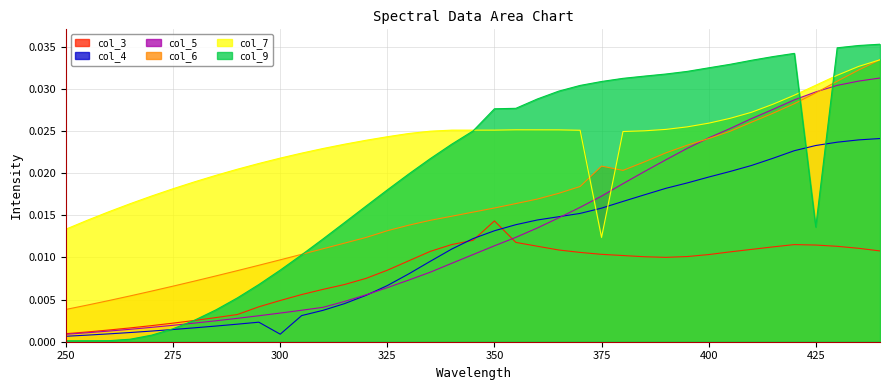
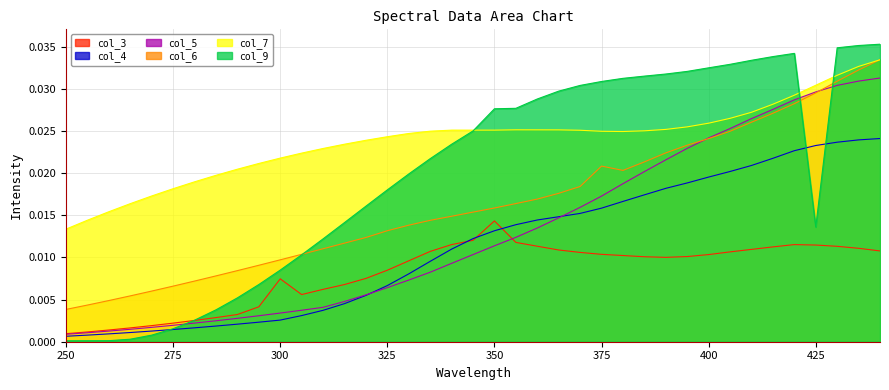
col_3, 300: 0.005 -> 0.007
col_4, 300: 0.001 -> 0.003
col_7, 375: 0.012 -> 0.025
